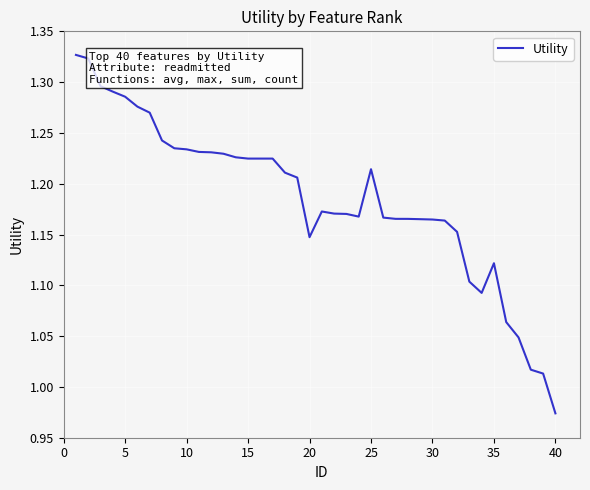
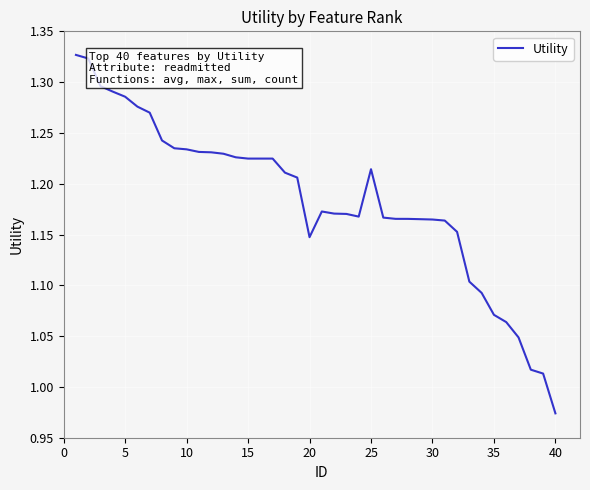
35: 1.122 -> 1.071
